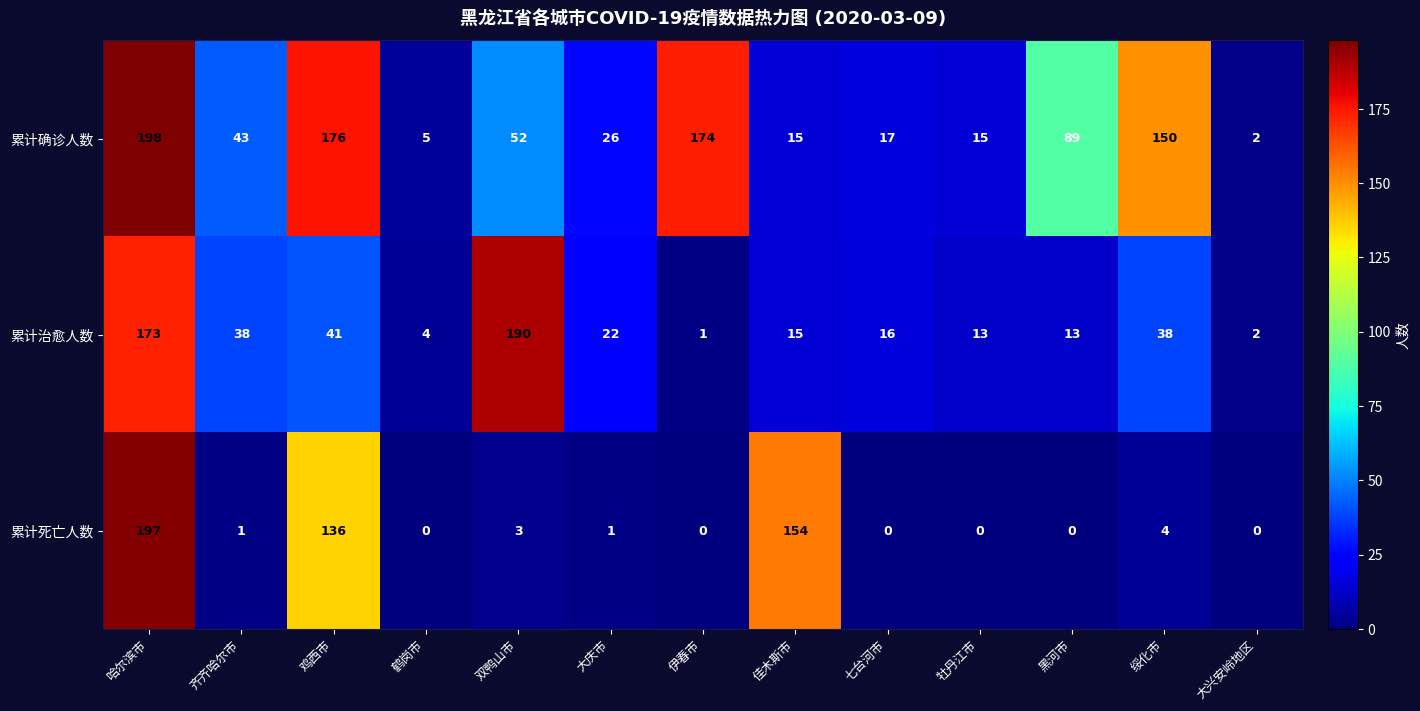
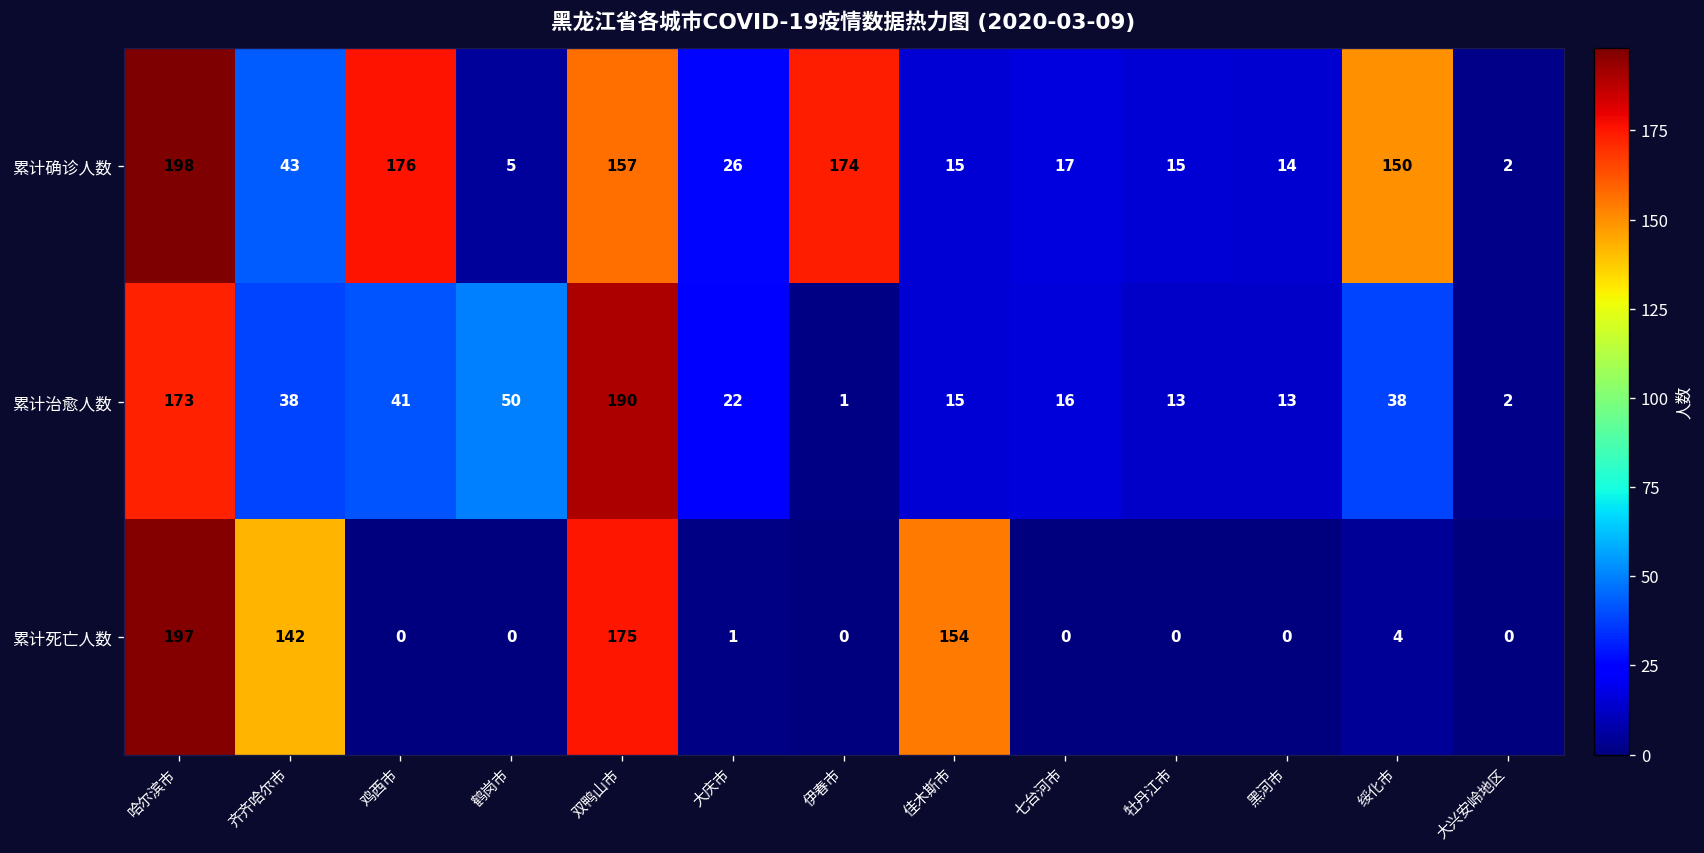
累计确诊人数, 双鸭山市: 52 -> 157
累计确诊人数, 黑河市: 89 -> 14
累计治愈人数, 鹤岗市: 4 -> 50
累计死亡人数, 齐齐哈尔市: 1 -> 142
累计死亡人数, 鸡西市: 136 -> 0
累计死亡人数, 双鸭山市: 3 -> 175
